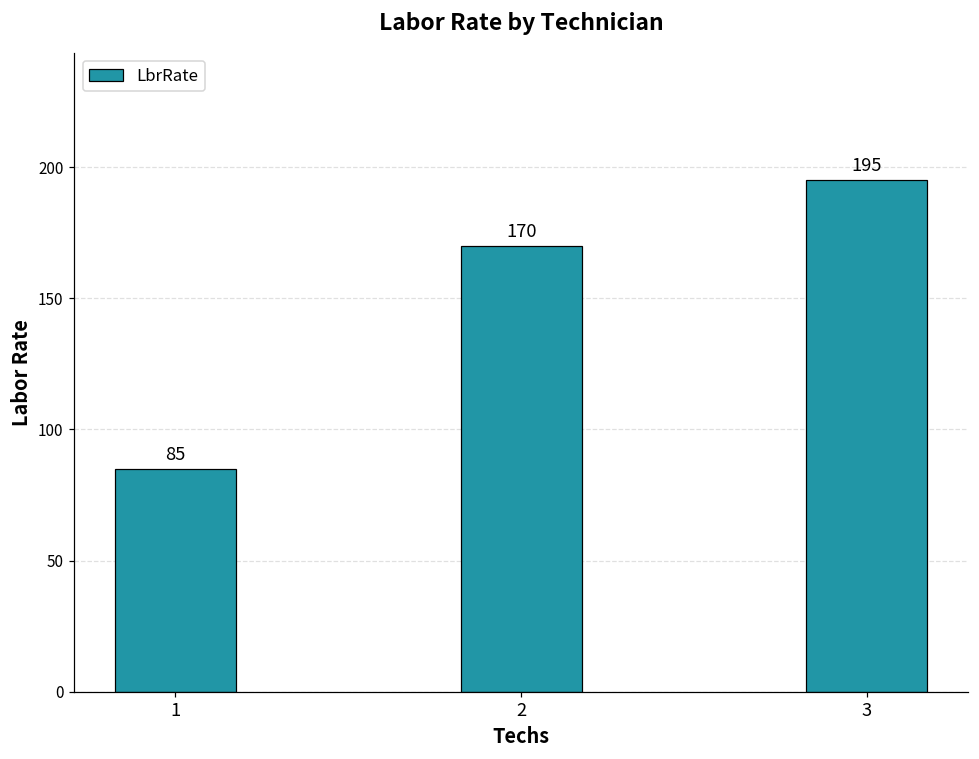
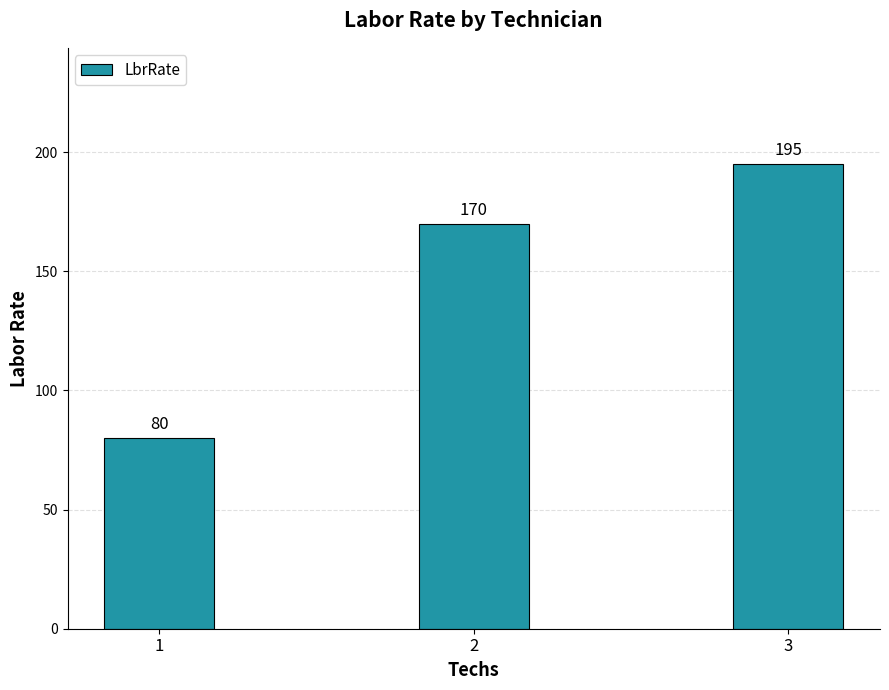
1: 85 -> 80
